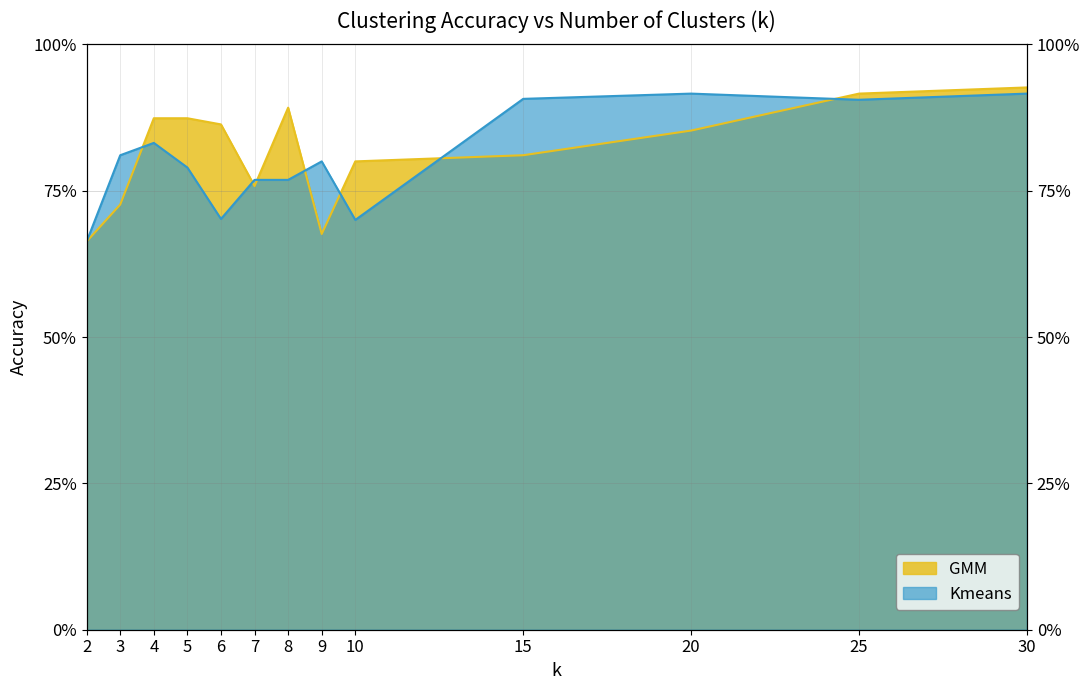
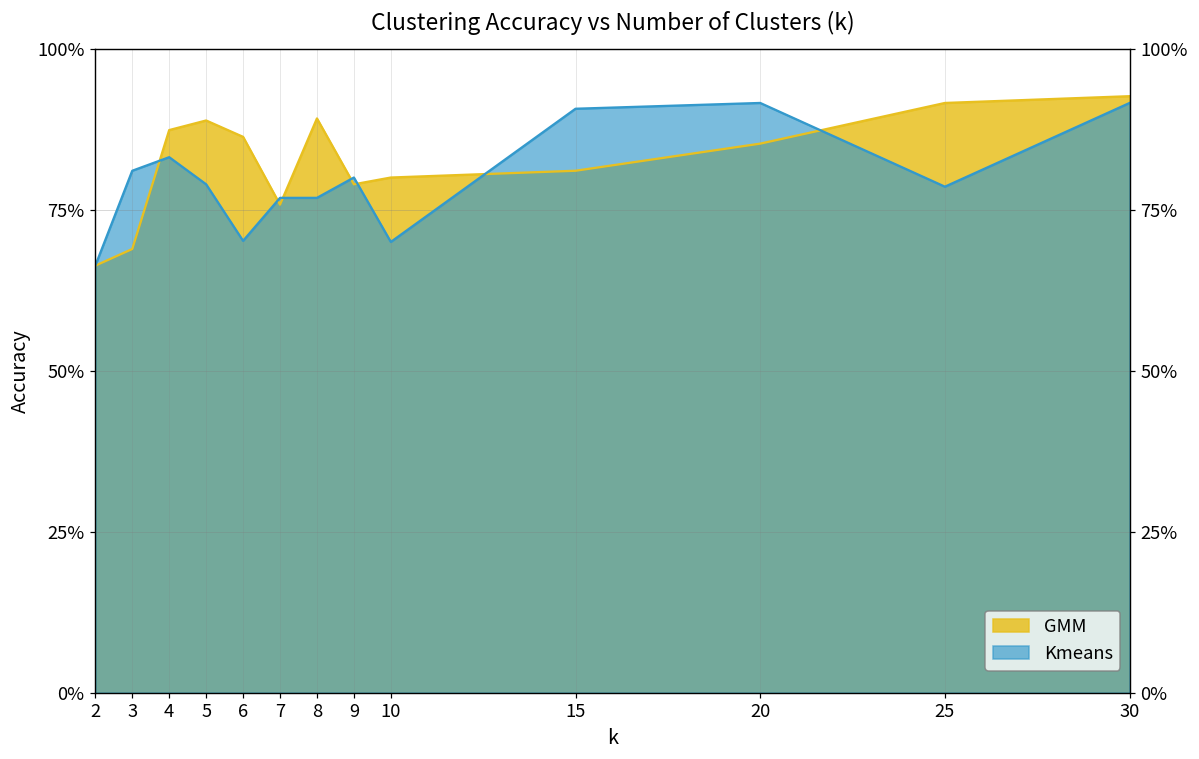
GMM, 3: 73% -> 69%
GMM, 5: 87% -> 89%
GMM, 9: 68% -> 79%
Kmeans, 25: 91% -> 79%
